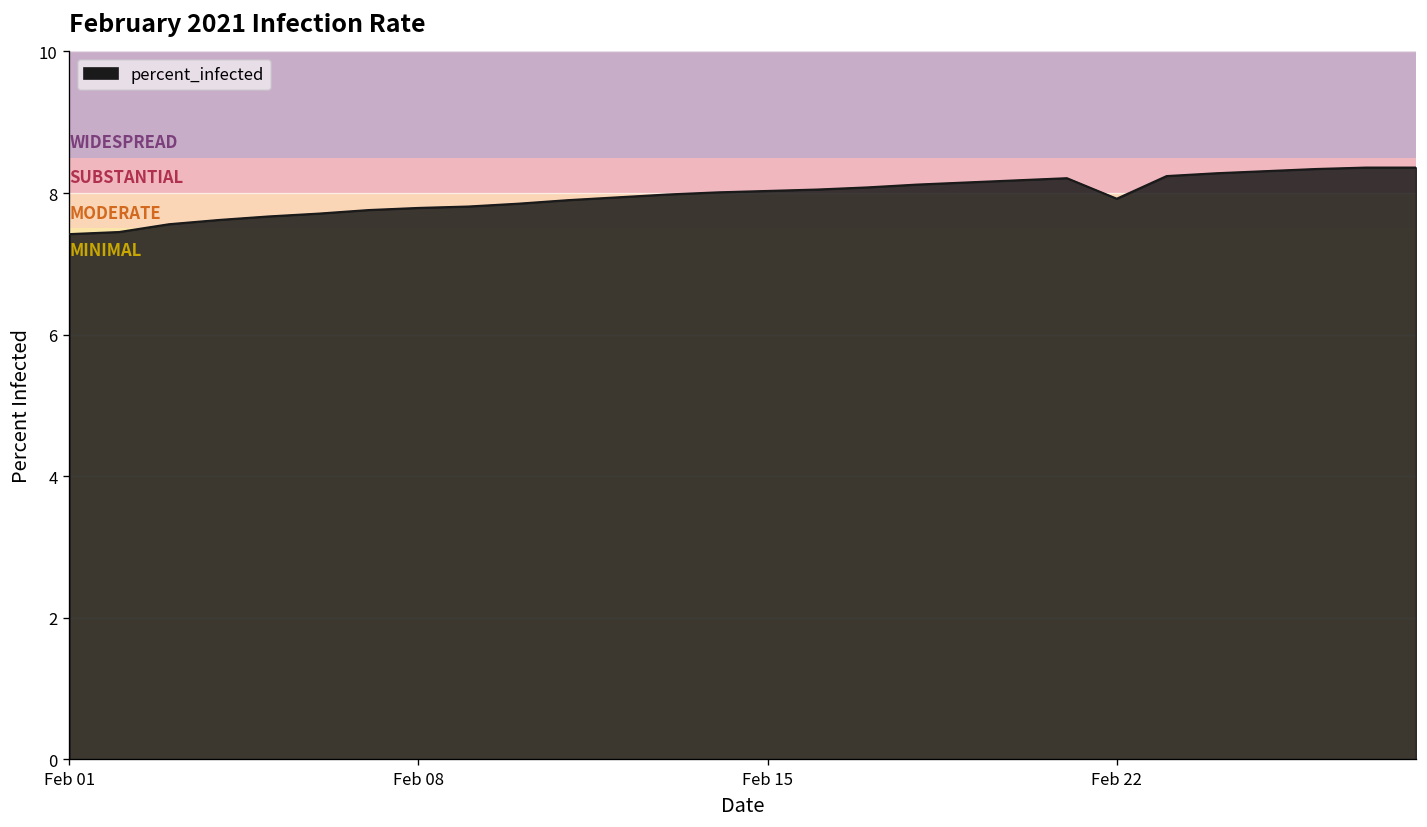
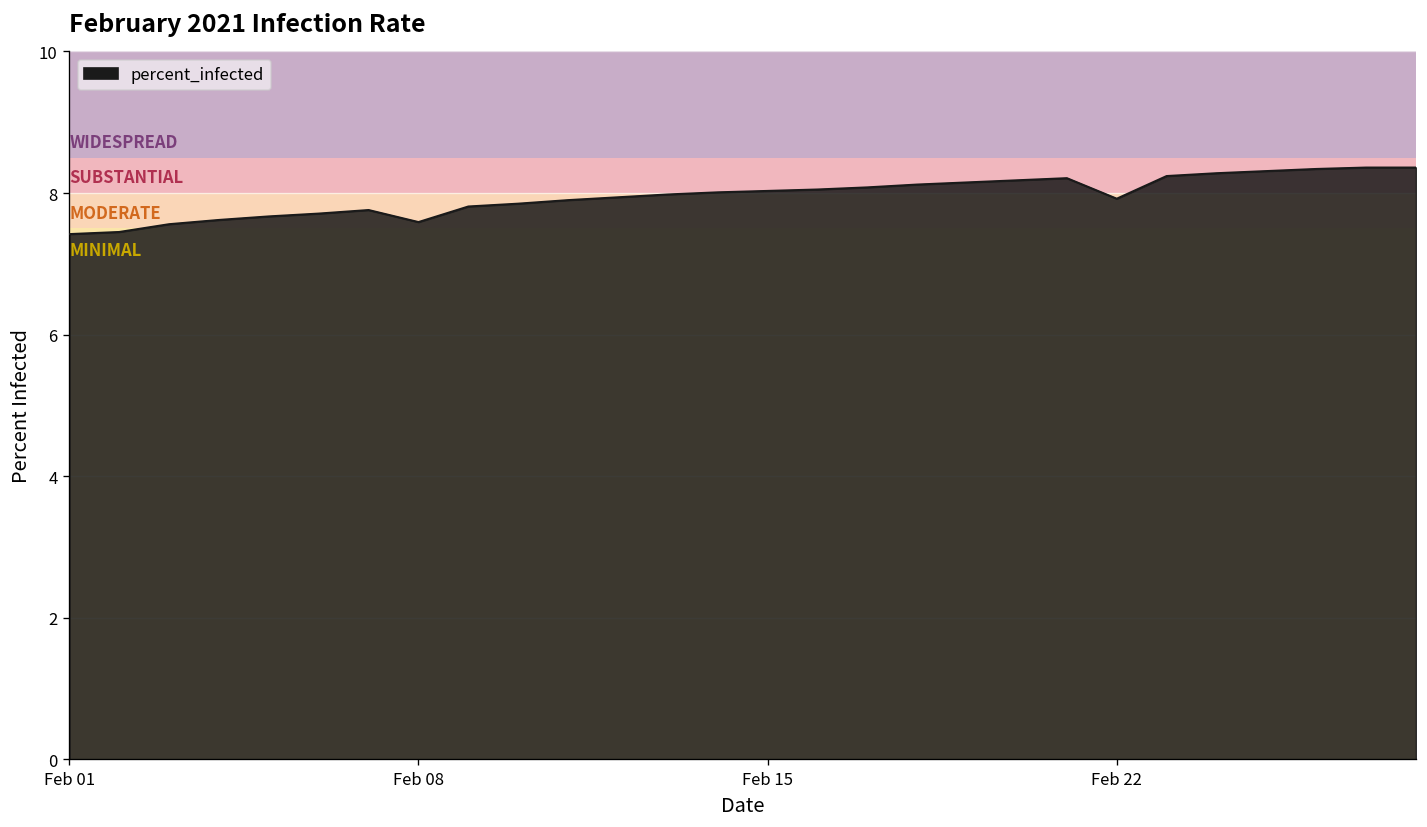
Feb 08: 7.8 -> 7.6
